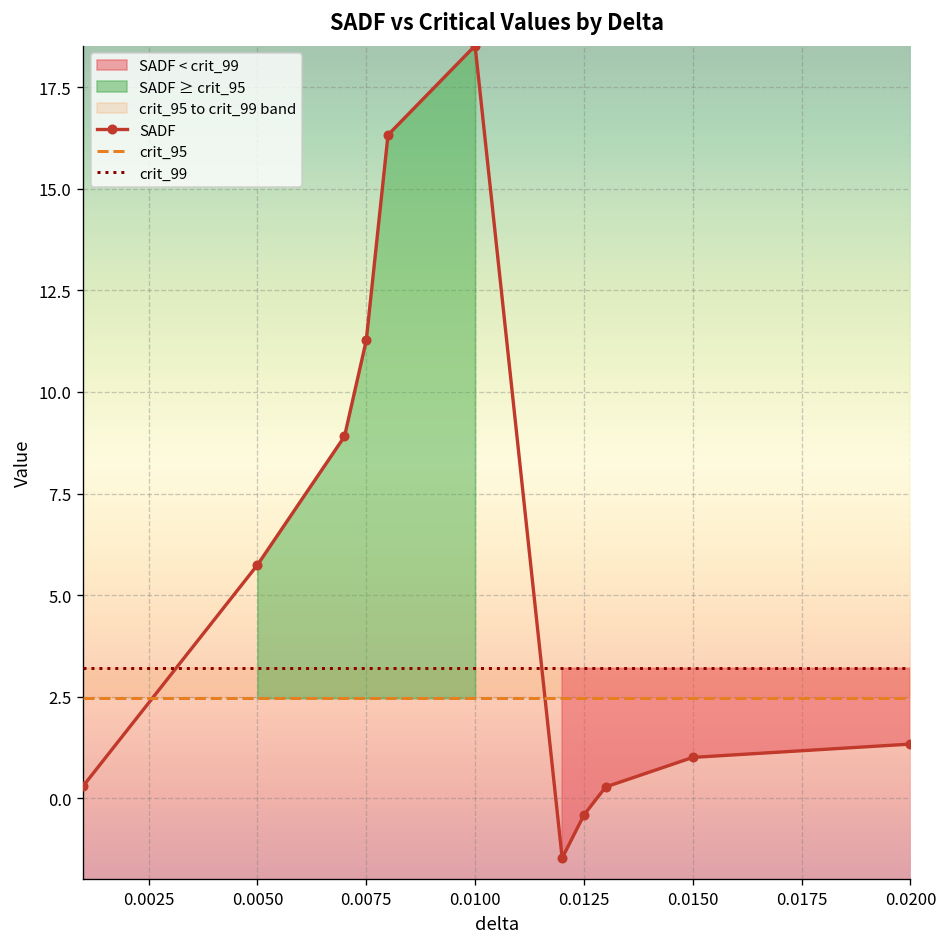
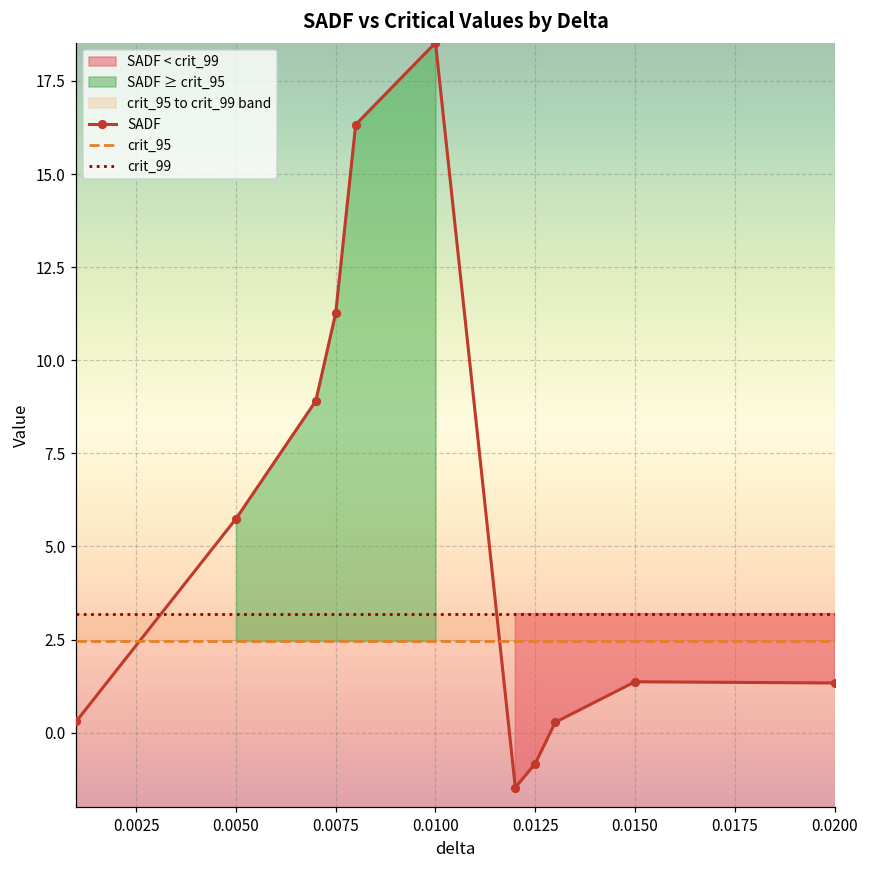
SADF, 0.0125: -0.4 -> -0.8
SADF, 0.0150: 1.0 -> 1.4
